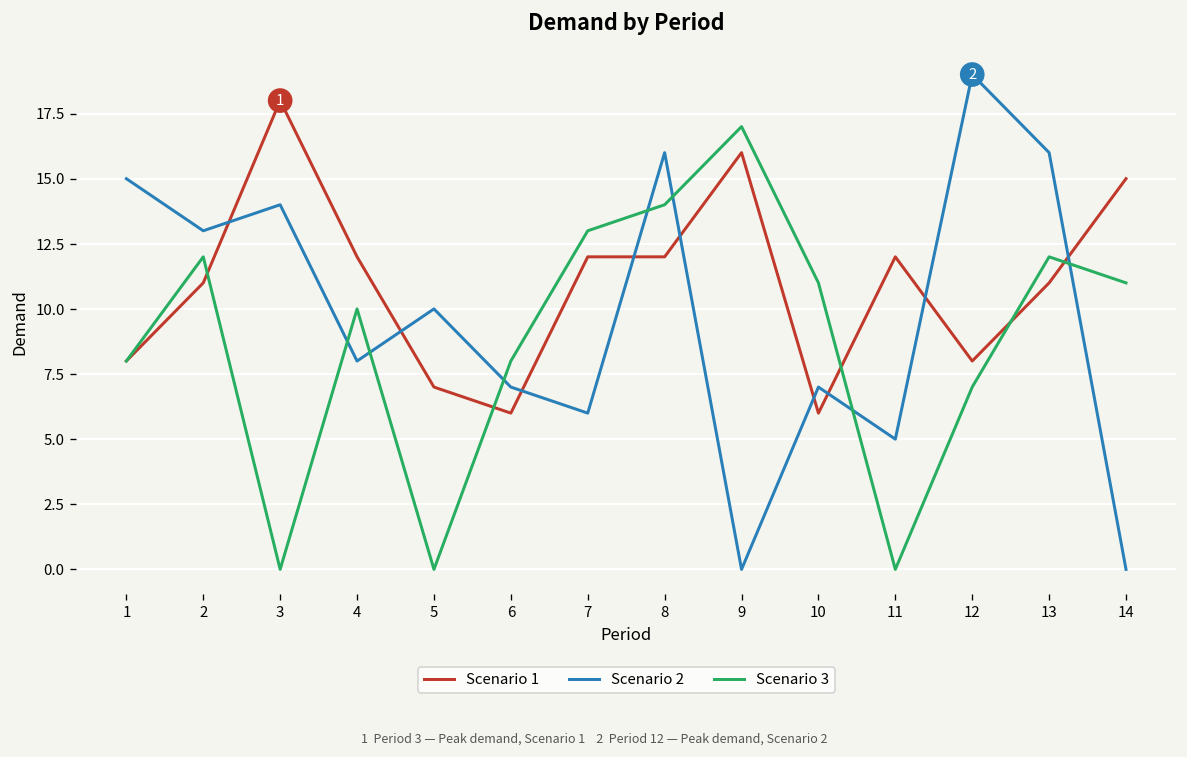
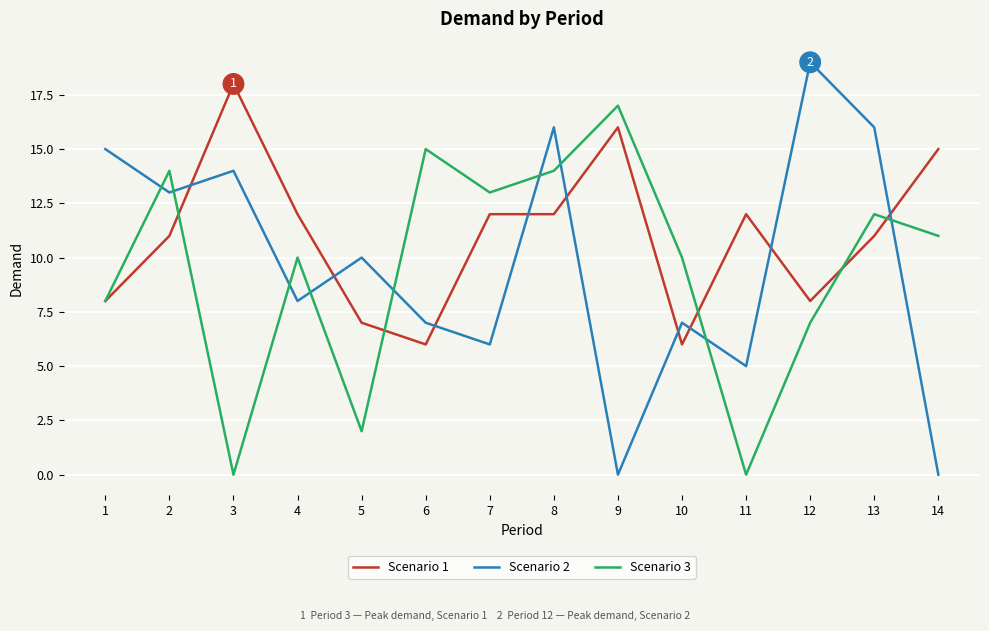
Scenario 3, 2: 12 -> 14
Scenario 3, 5: 0 -> 2
Scenario 3, 6: 8 -> 15
Scenario 3, 10: 11 -> 10
